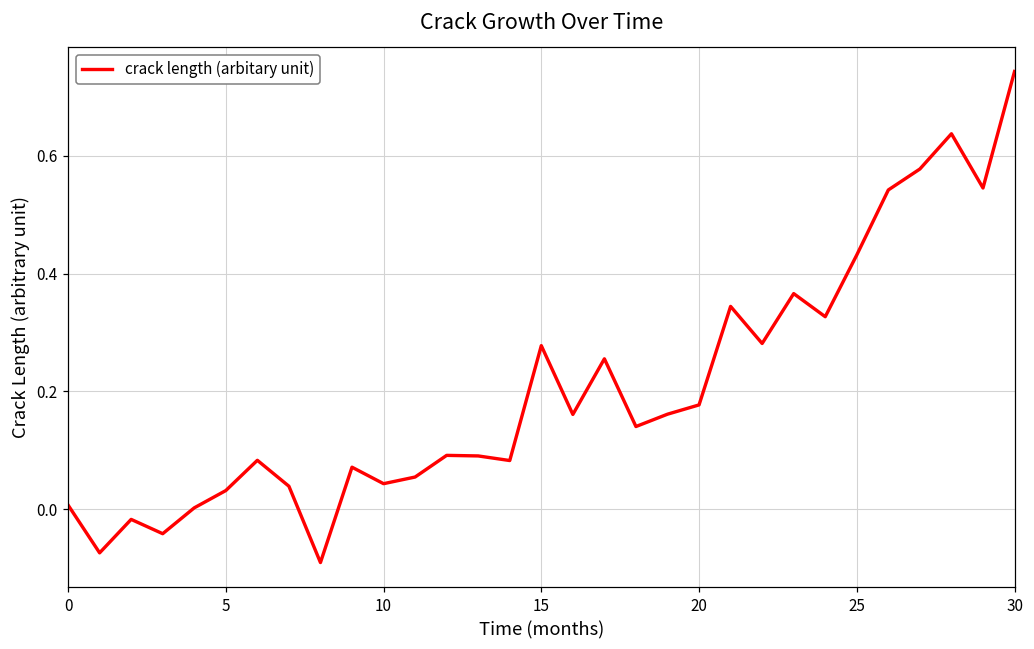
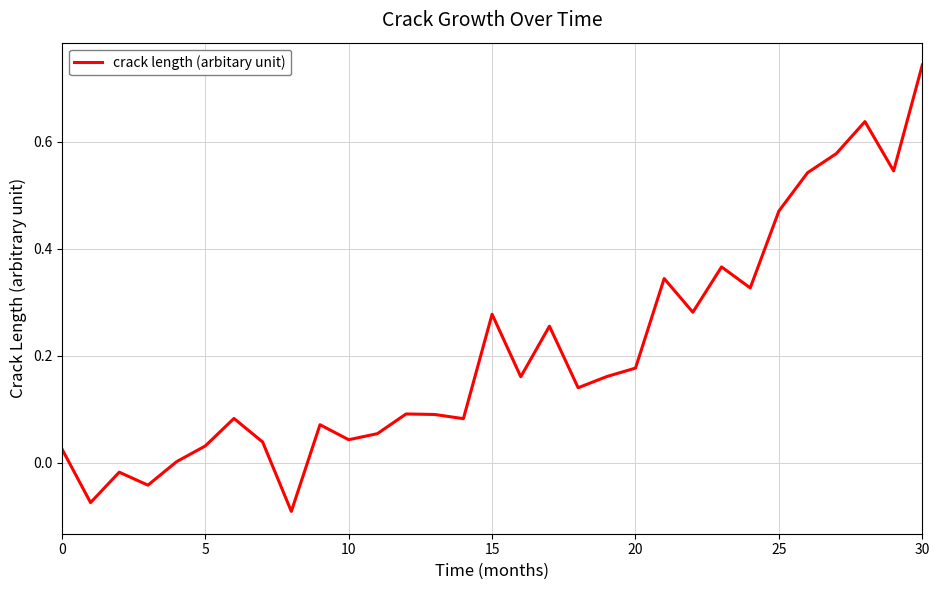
0: 0.01 -> 0.03
25: 0.43 -> 0.47
